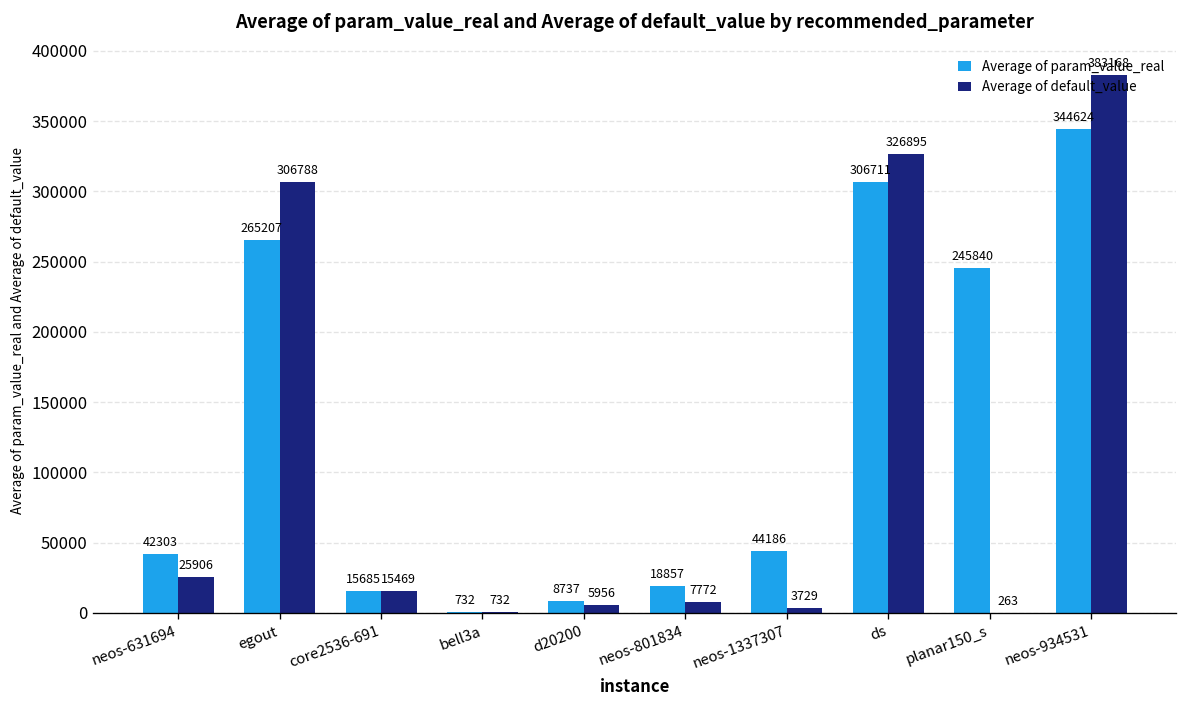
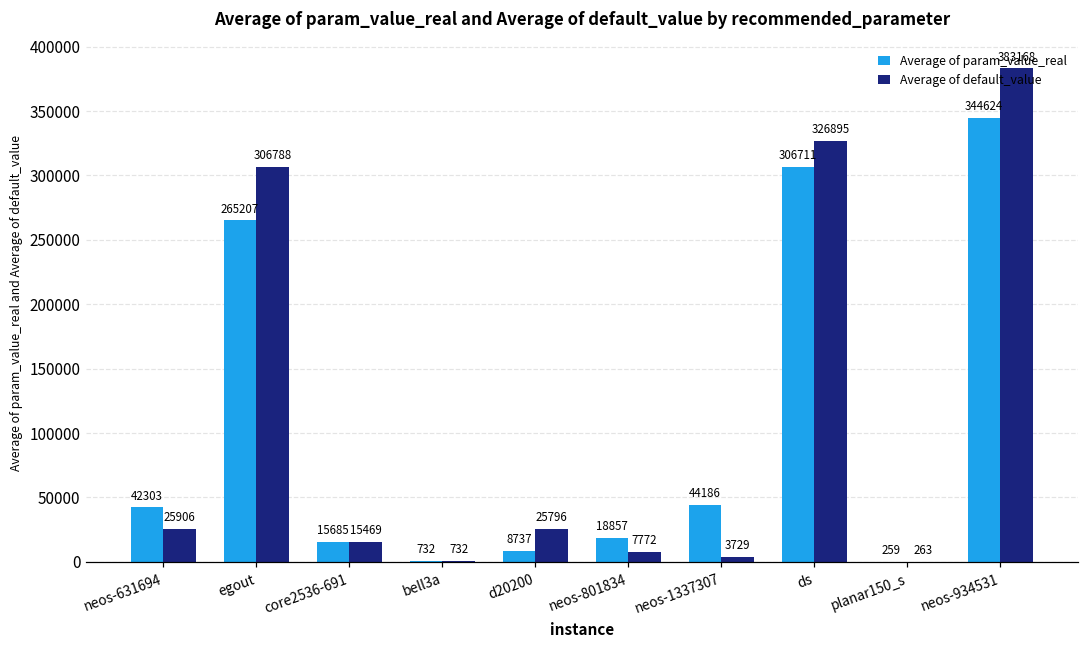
Average of default_value, d20200: 5956 -> 25796
Average of param_value_real, planar150_s: 245840 -> 259
